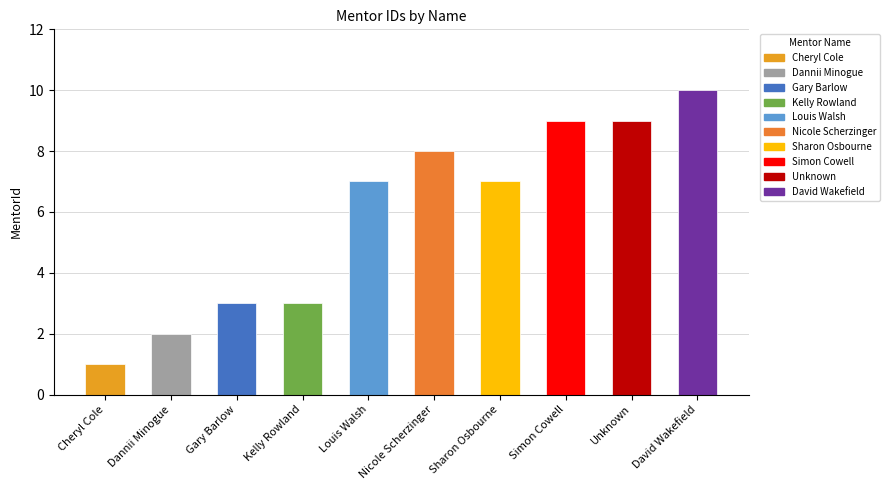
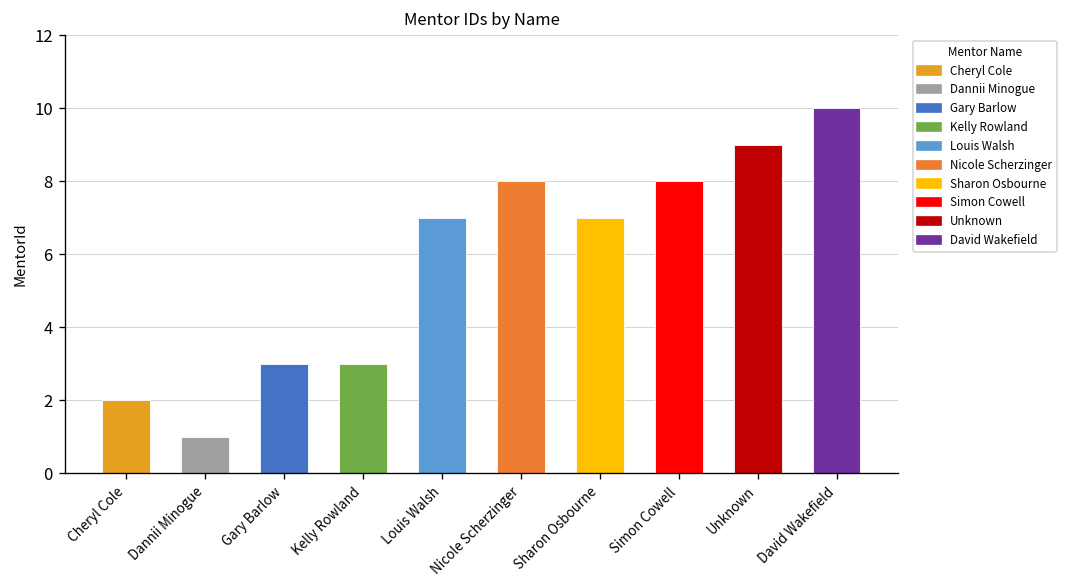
Cheryl Cole: 1 -> 2
Dannii Minogue: 2 -> 1
Simon Cowell: 9 -> 8
